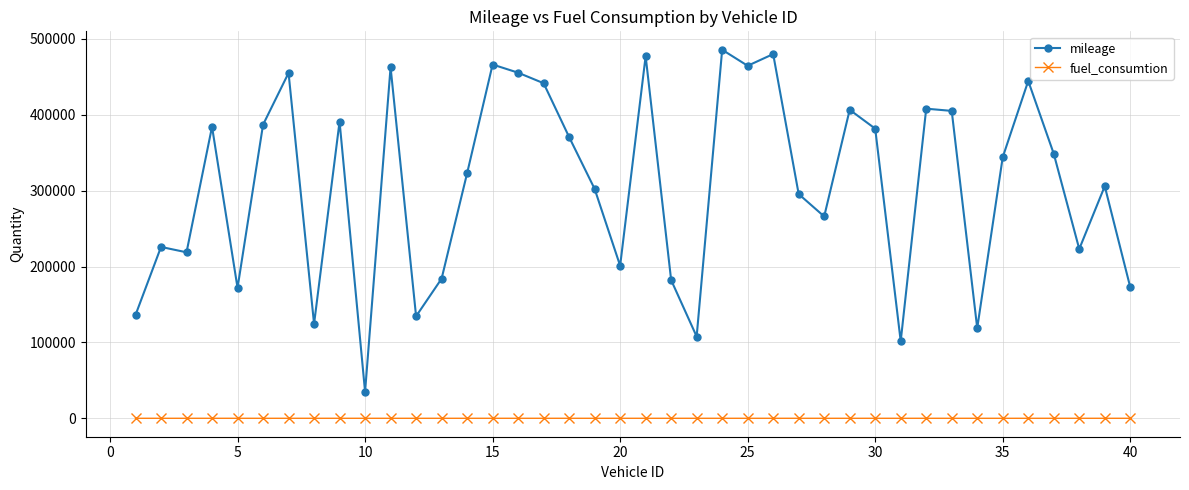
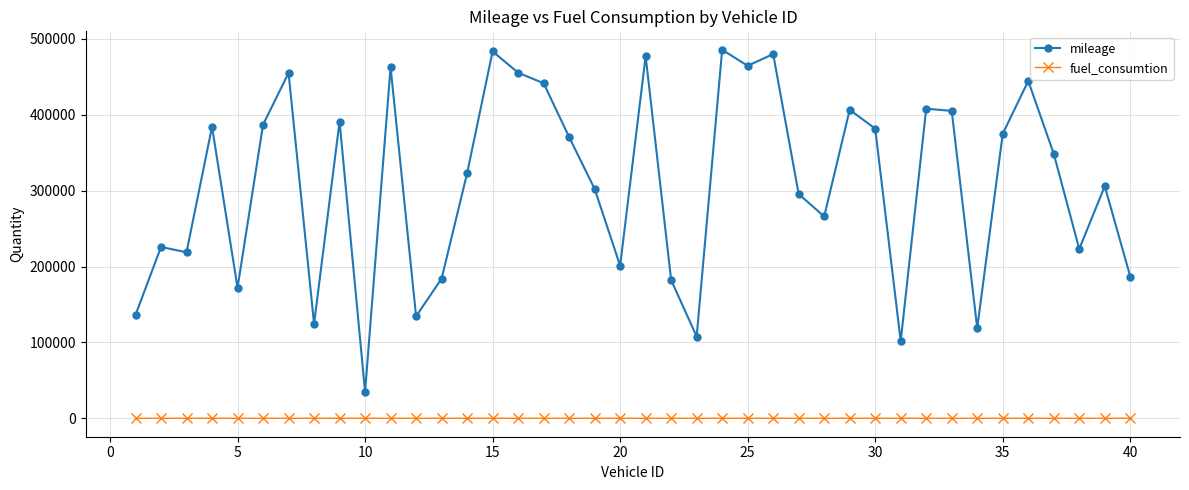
mileage, 15: 470000 -> 480000
mileage, 35: 340000 -> 370000
mileage, 40: 170000 -> 190000
